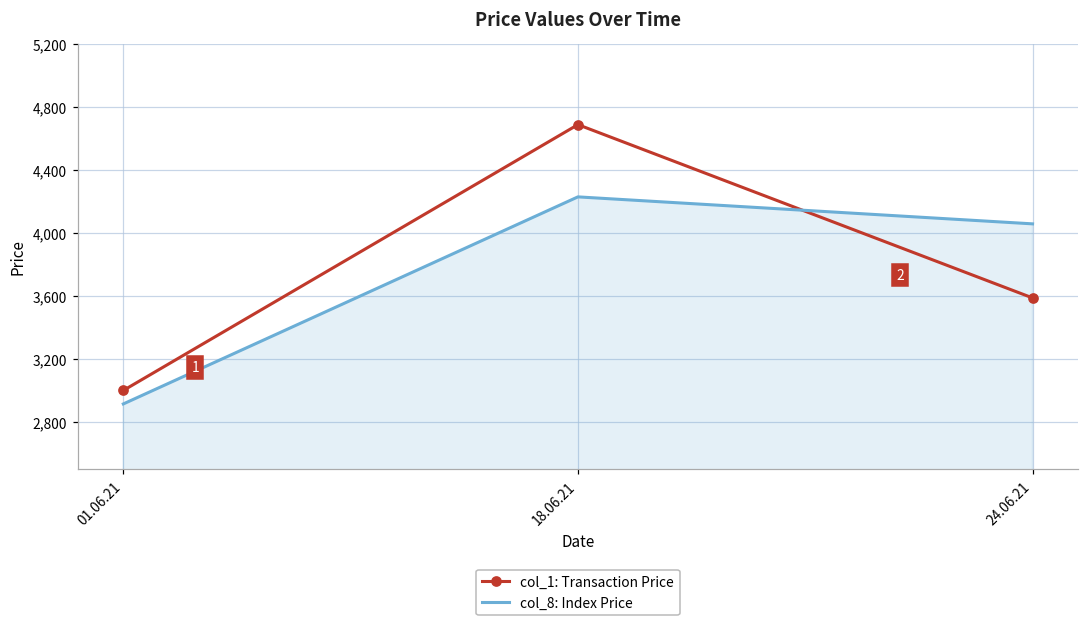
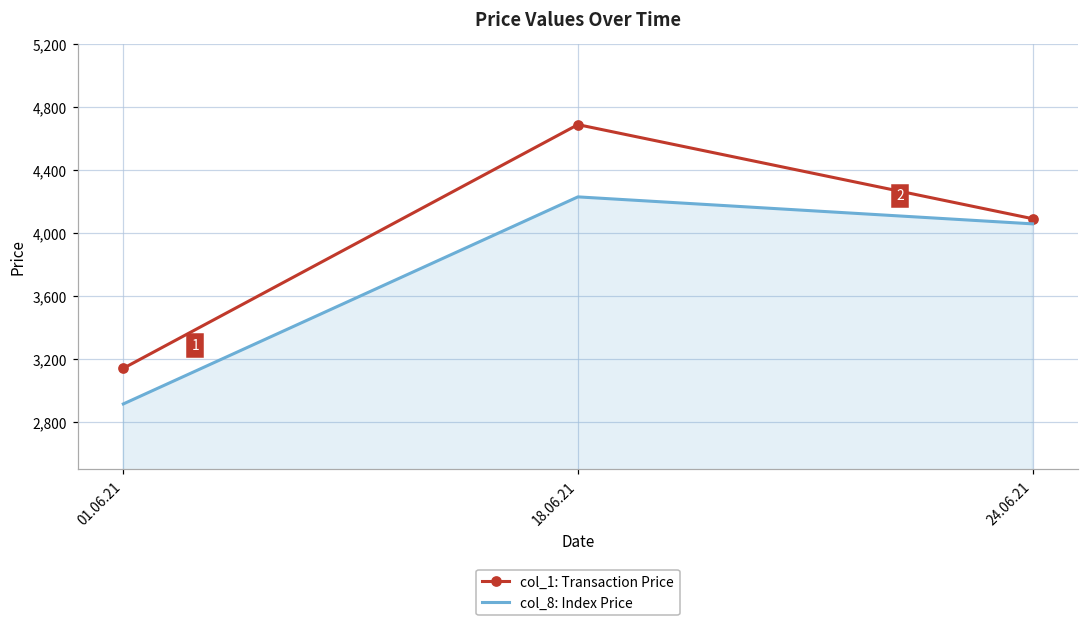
col_1: Transaction Price, 01.06.21: 3,000 -> 3,140
col_1: Transaction Price, 24.06.21: 3,590 -> 4,090
